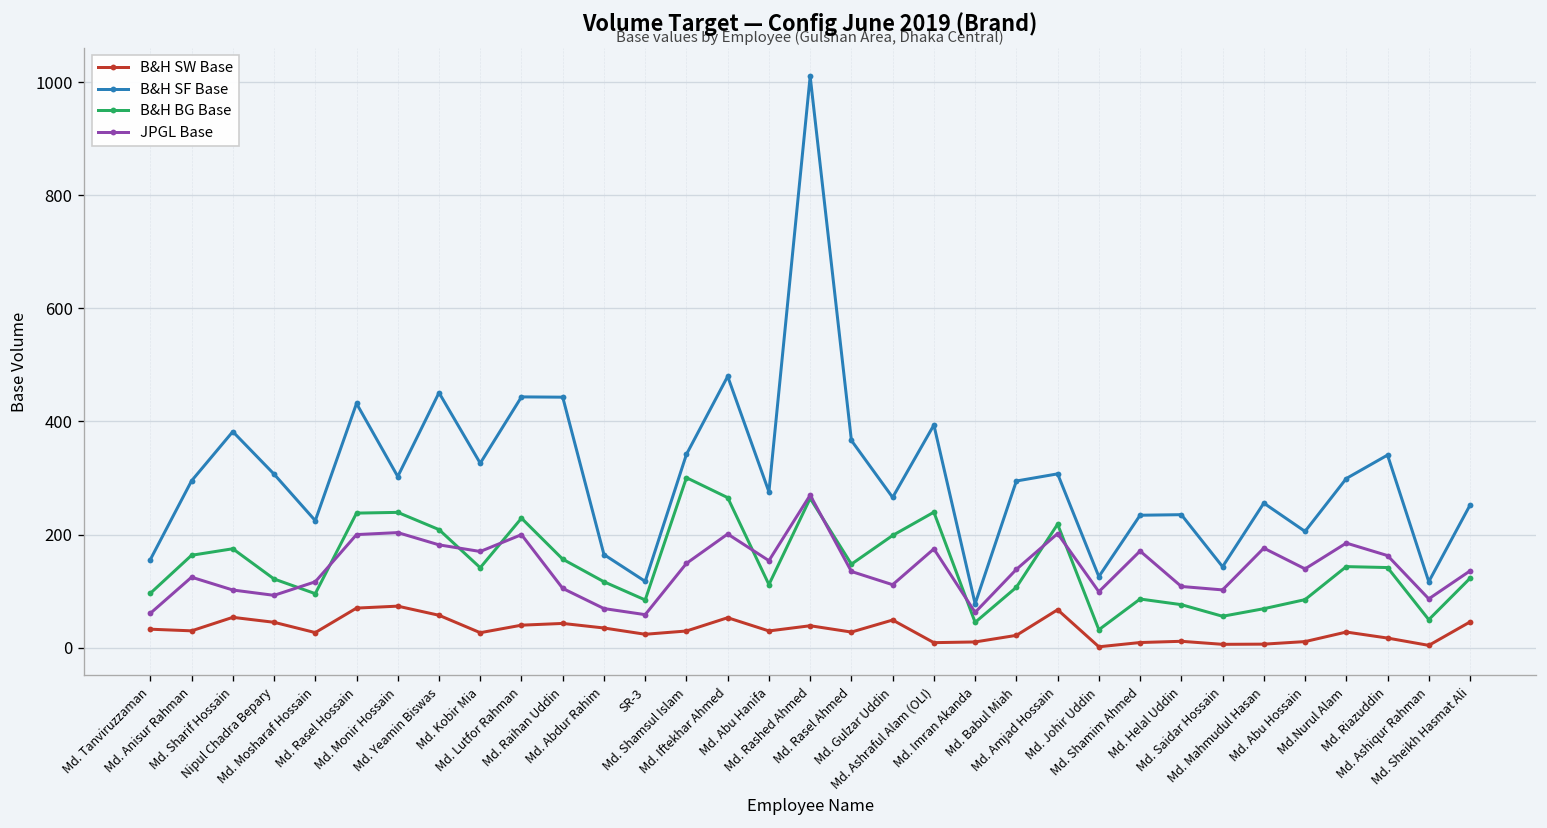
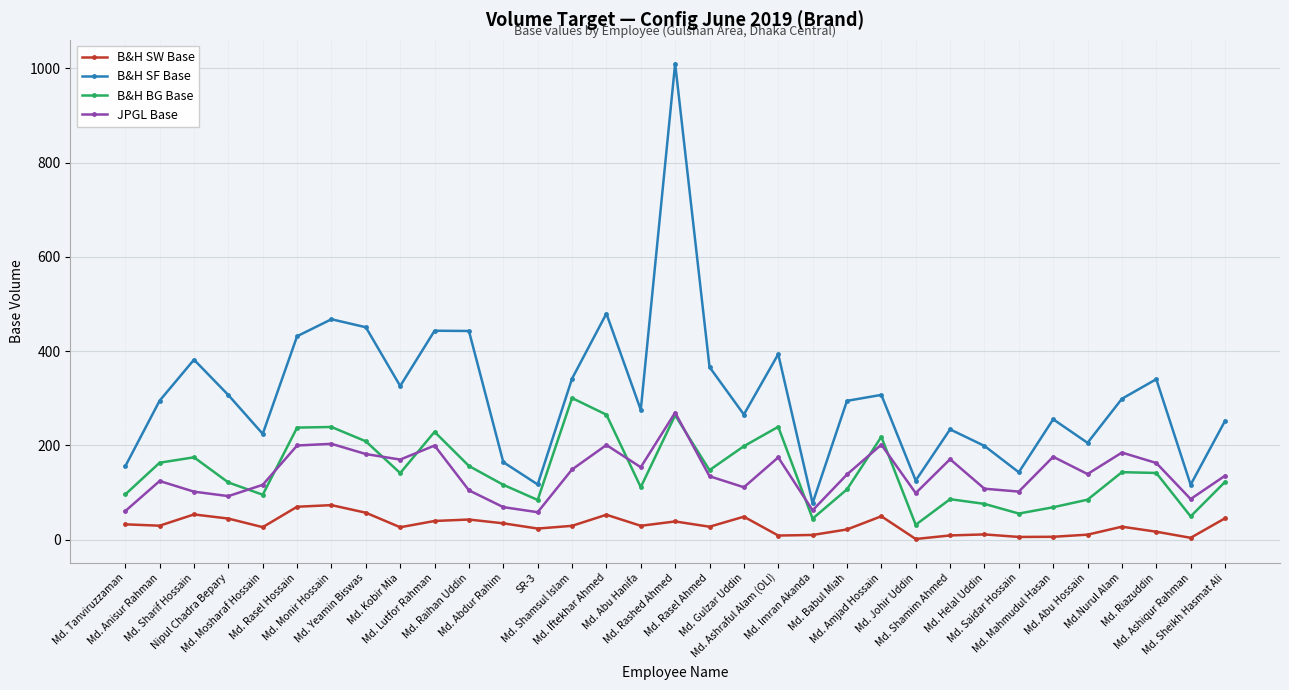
B&H SF Base, Md. Monir Hossain: 300 -> 470
B&H SW Base, Md. Amjad Hossain: 70 -> 50
B&H SF Base, Md. Helal Uddin: 240 -> 200
